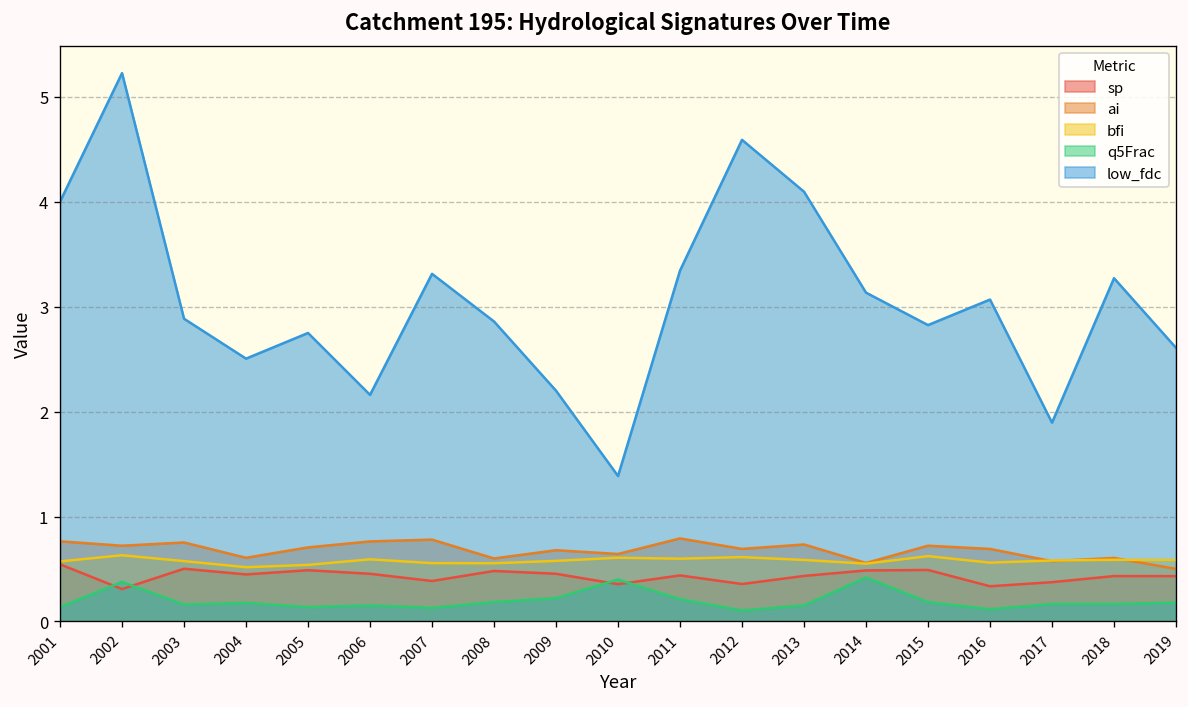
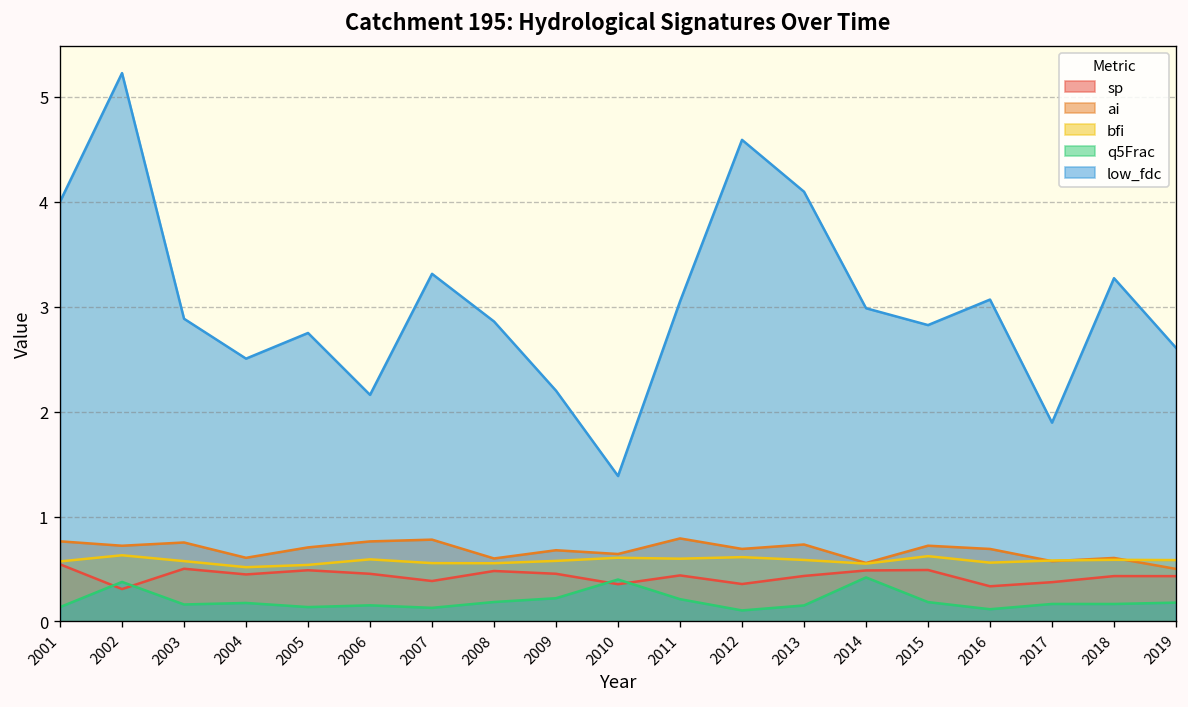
low_fdc, 2011: 3.3 -> 3.1
low_fdc, 2014: 3.1 -> 3.0
